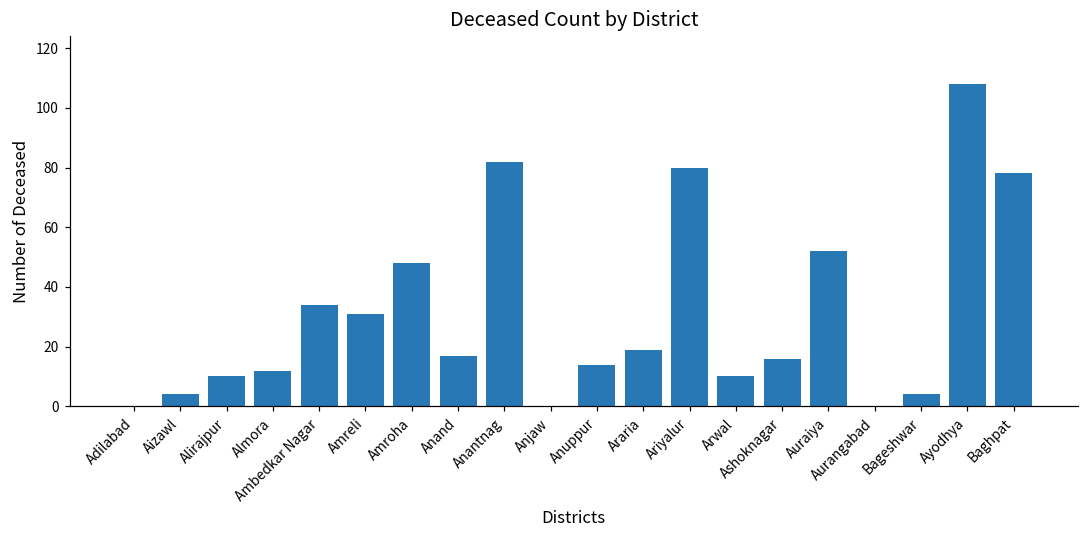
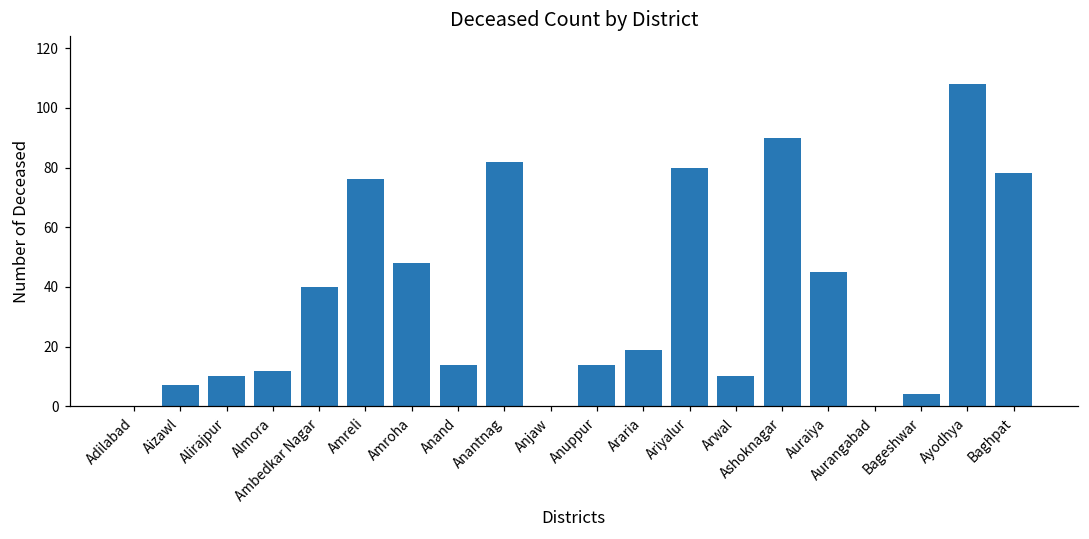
Aizawl: 4 -> 7
Ambedkar Nagar: 34 -> 40
Amreli: 31 -> 76
Anand: 17 -> 14
Ashoknagar: 16 -> 90
Auraiya: 52 -> 45
